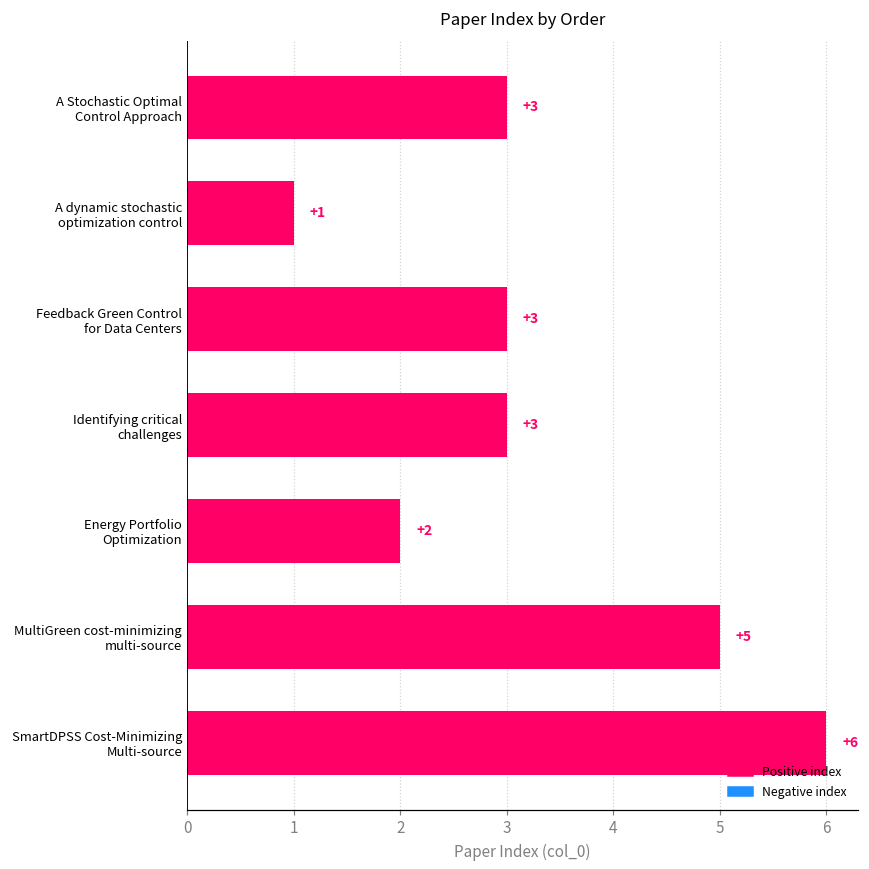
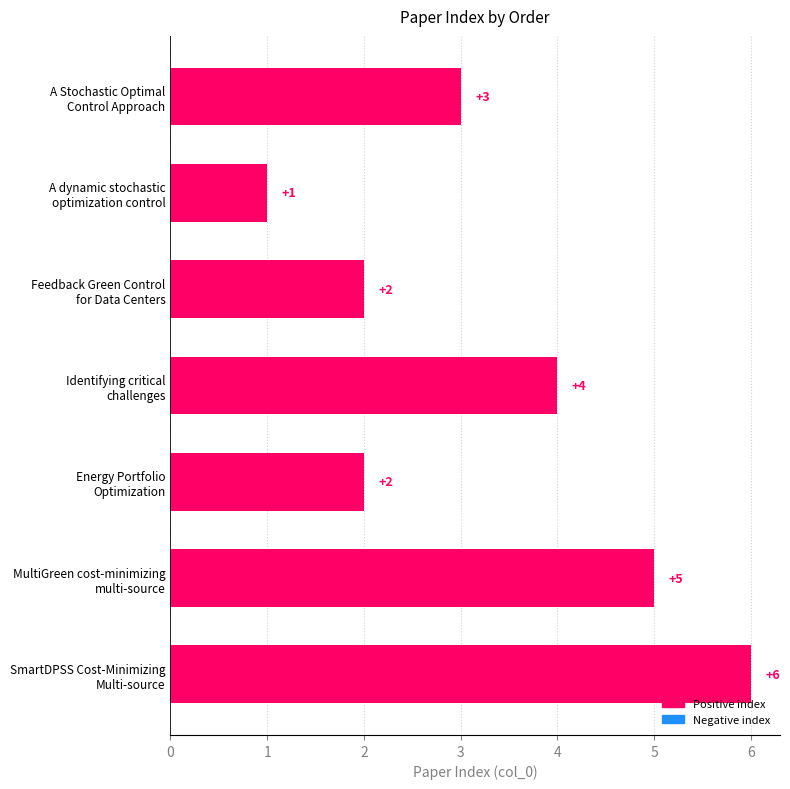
Feedback Green Control for Data Centers: +3 -> +2
Identifying critical challenges: +3 -> +4
